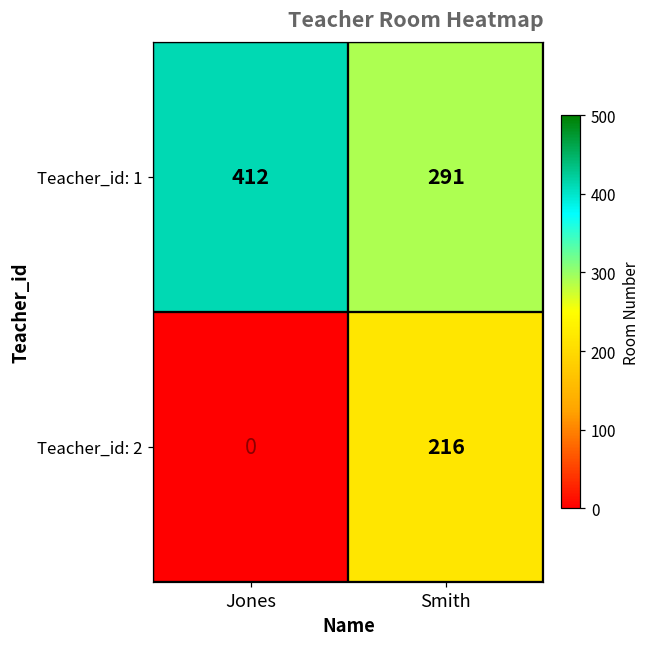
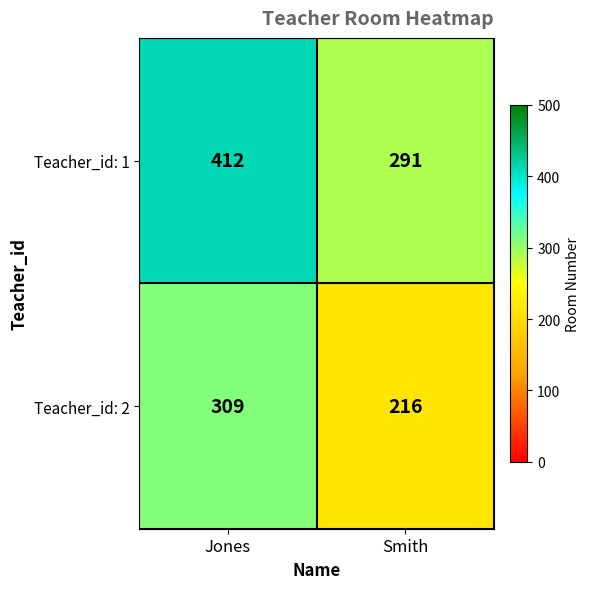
Teacher_id: 2, Jones: 0 -> 309
